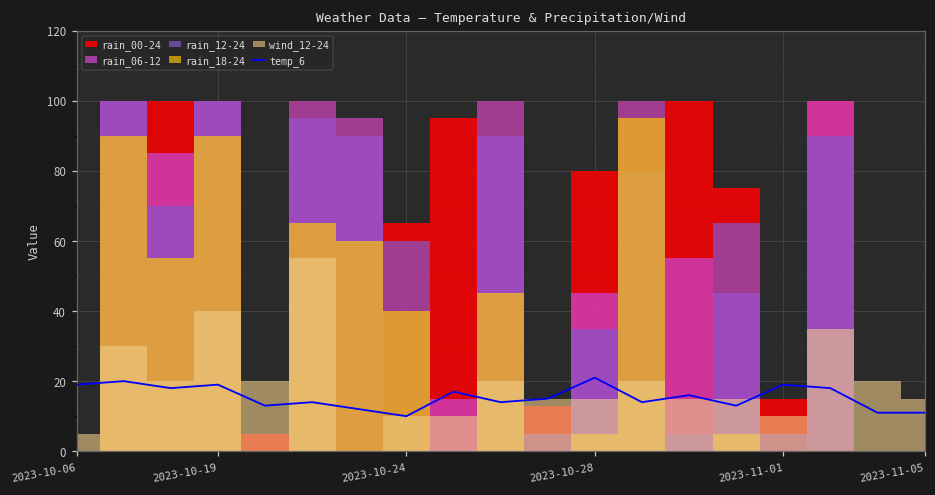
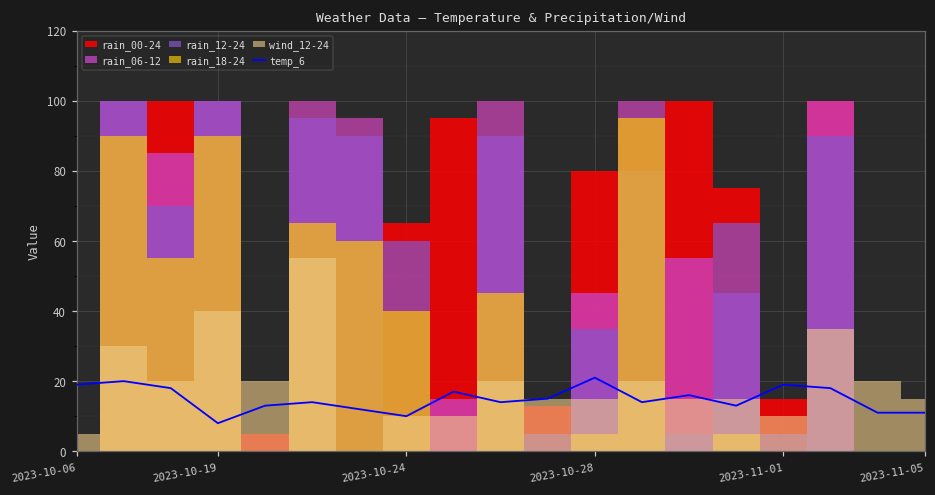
temp_6, 2023-10-19: 19 -> 8
